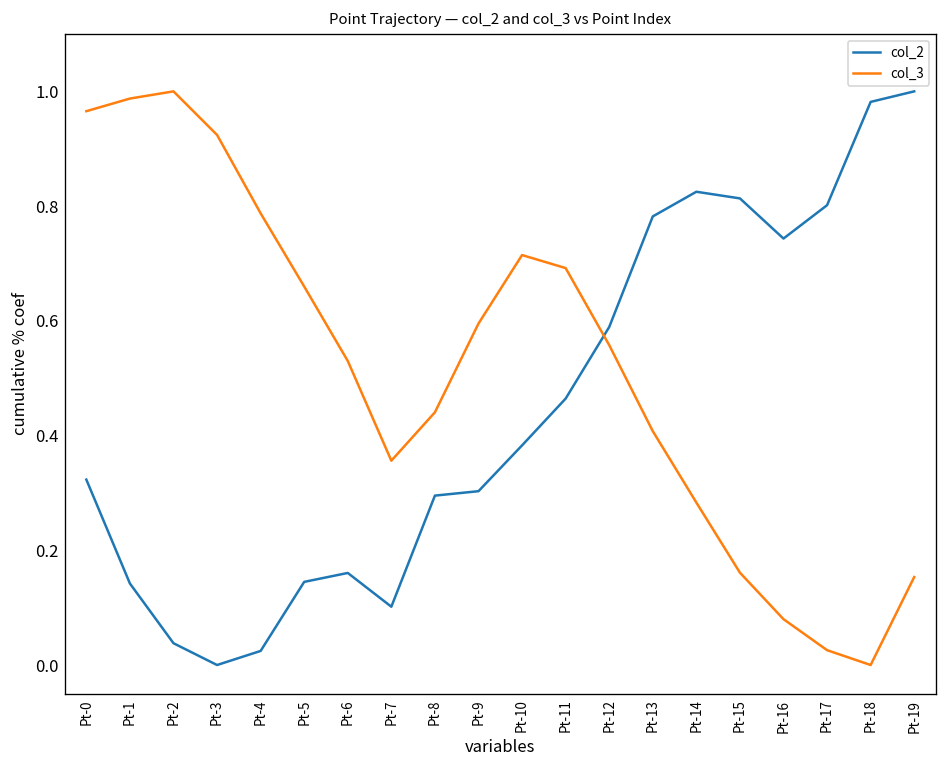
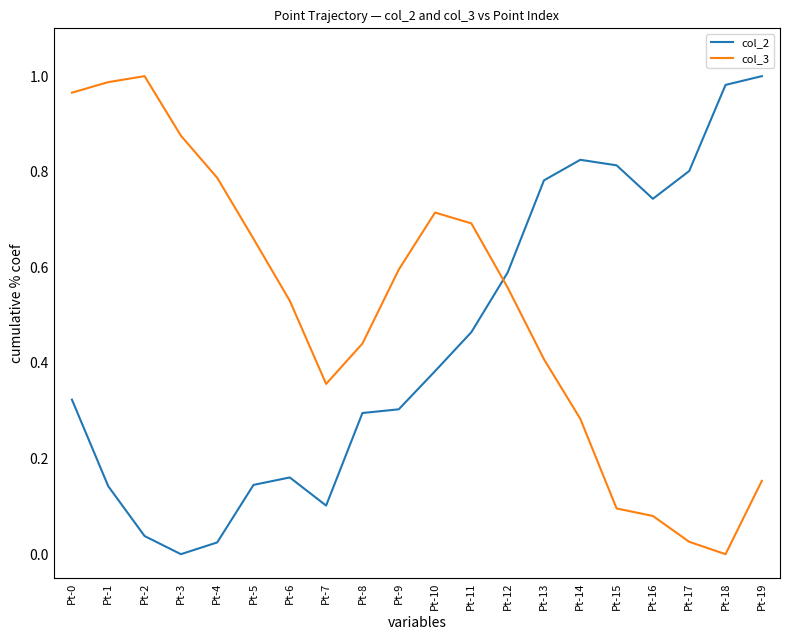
col_3, Pt-3: 0.92 -> 0.88
col_3, Pt-15: 0.16 -> 0.10
